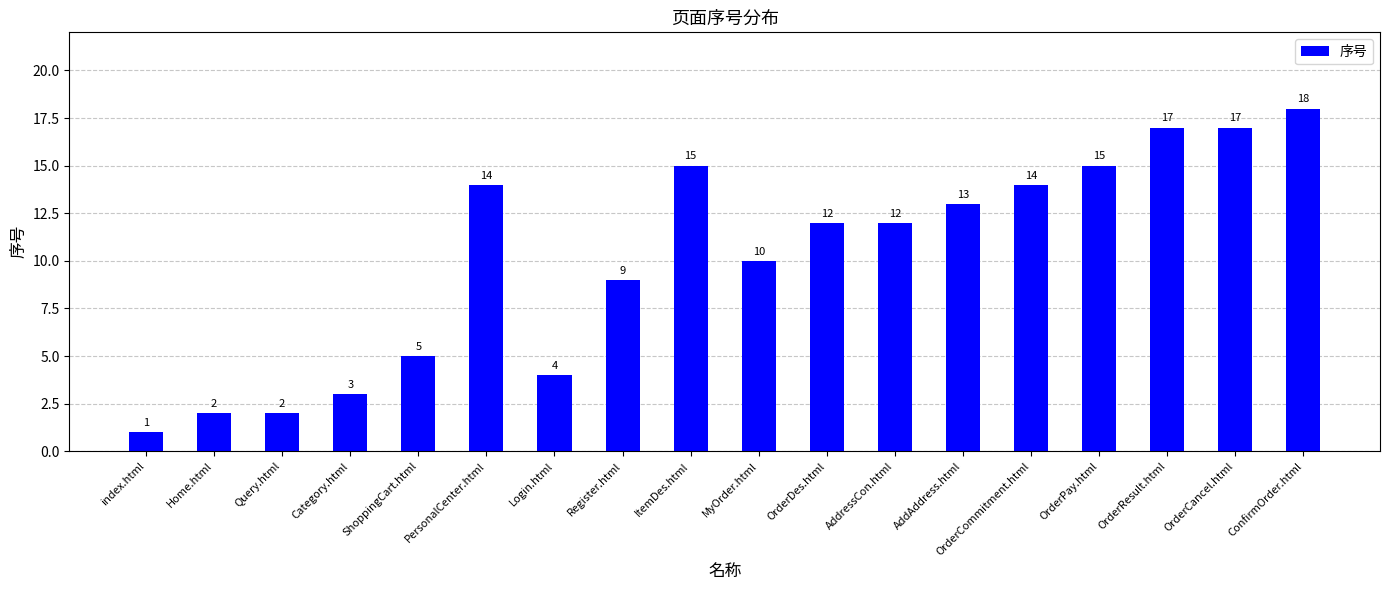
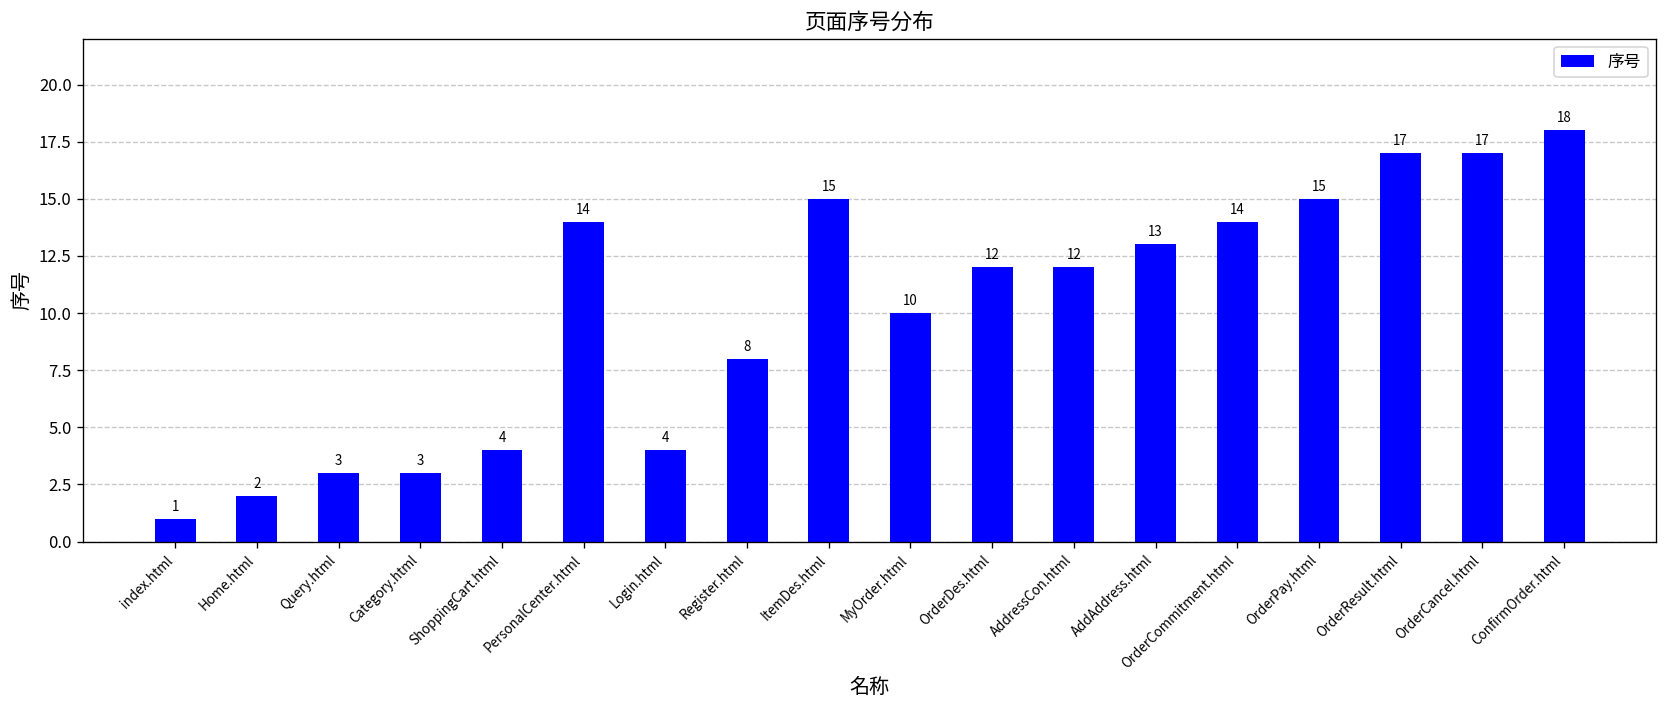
Query.html: 2 -> 3
ShoppingCart.html: 5 -> 4
Register.html: 9 -> 8
